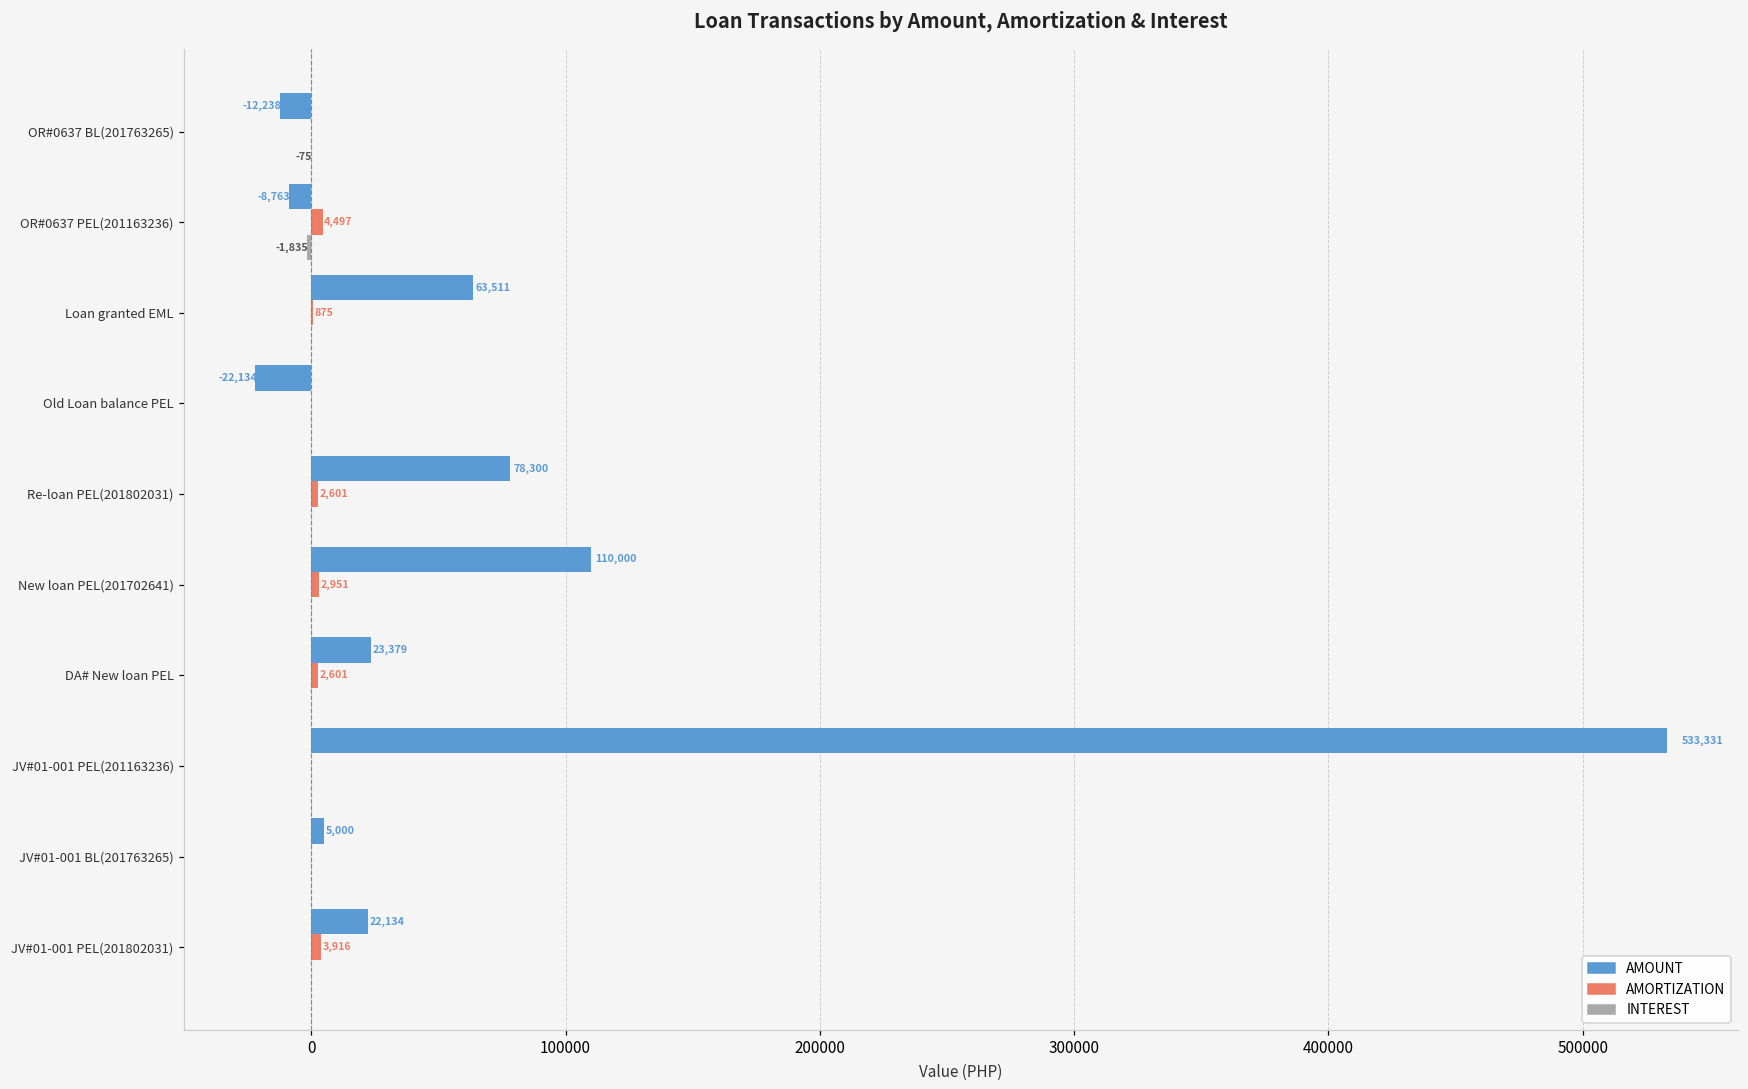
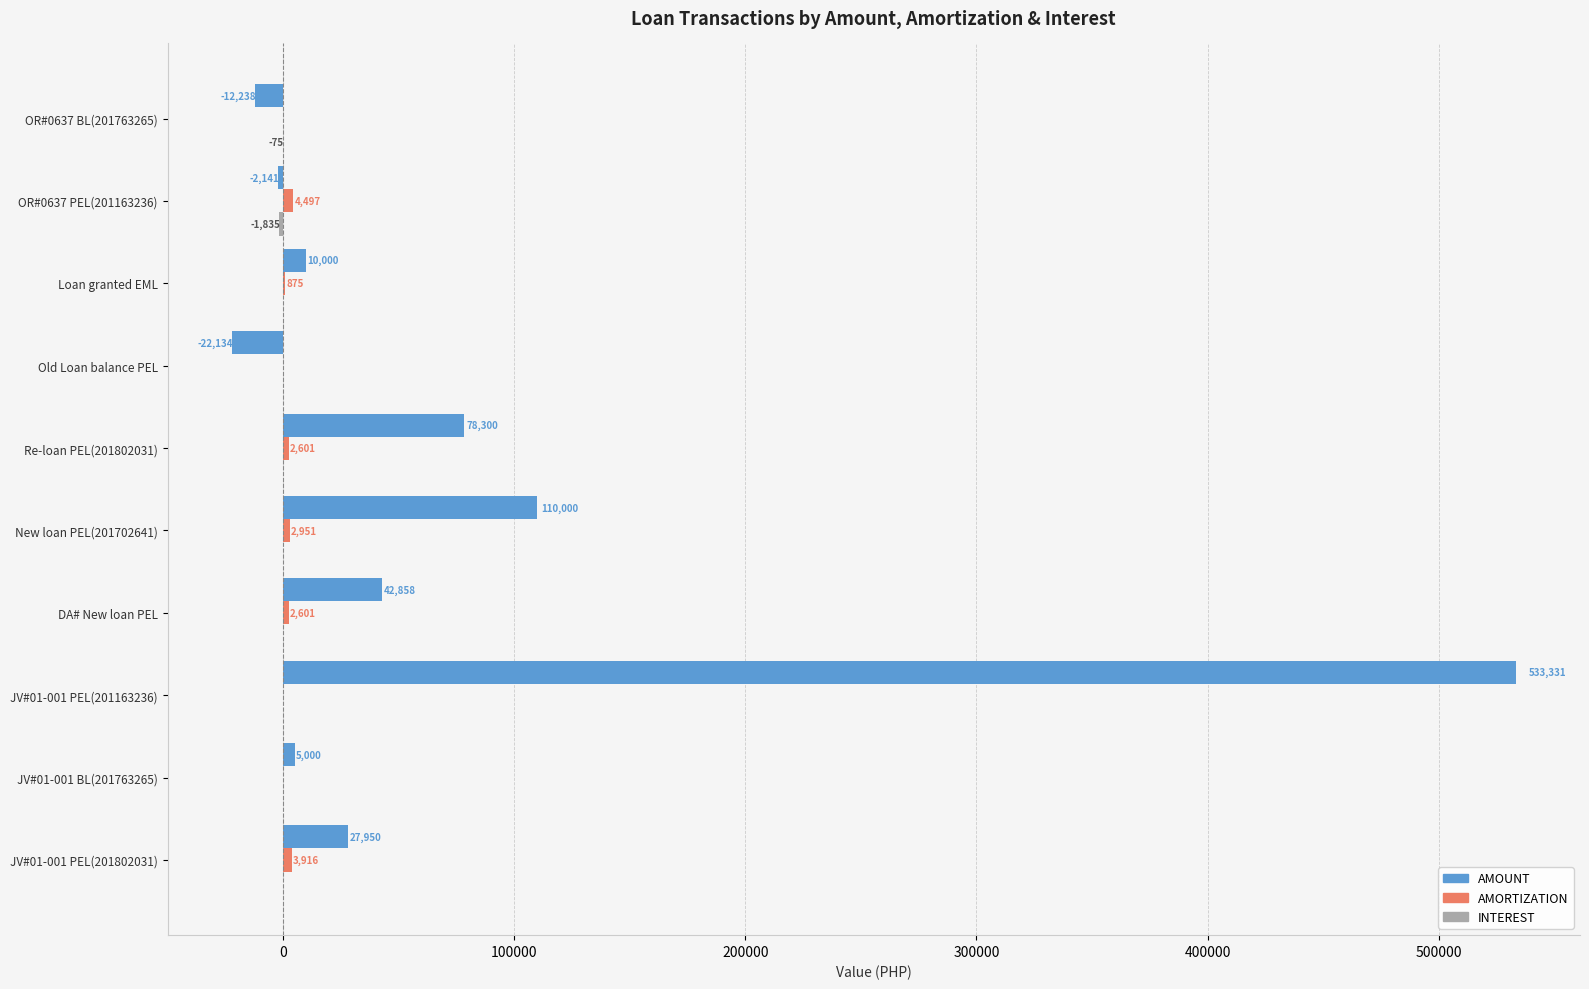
AMOUNT, OR#0637 PEL(201163236): -8,763 -> -2,141
AMOUNT, Loan granted EML: 63,511 -> 10,000
AMOUNT, DA# New loan PEL: 23,379 -> 42,858
AMOUNT, JV#01-001 PEL(201802031): 22,134 -> 27,950
